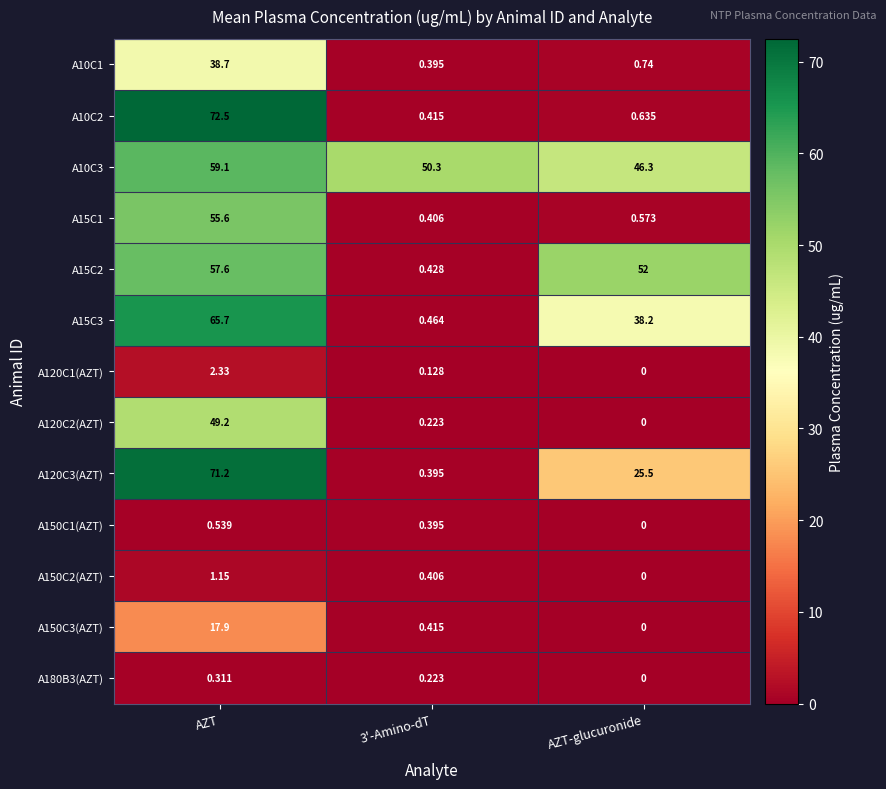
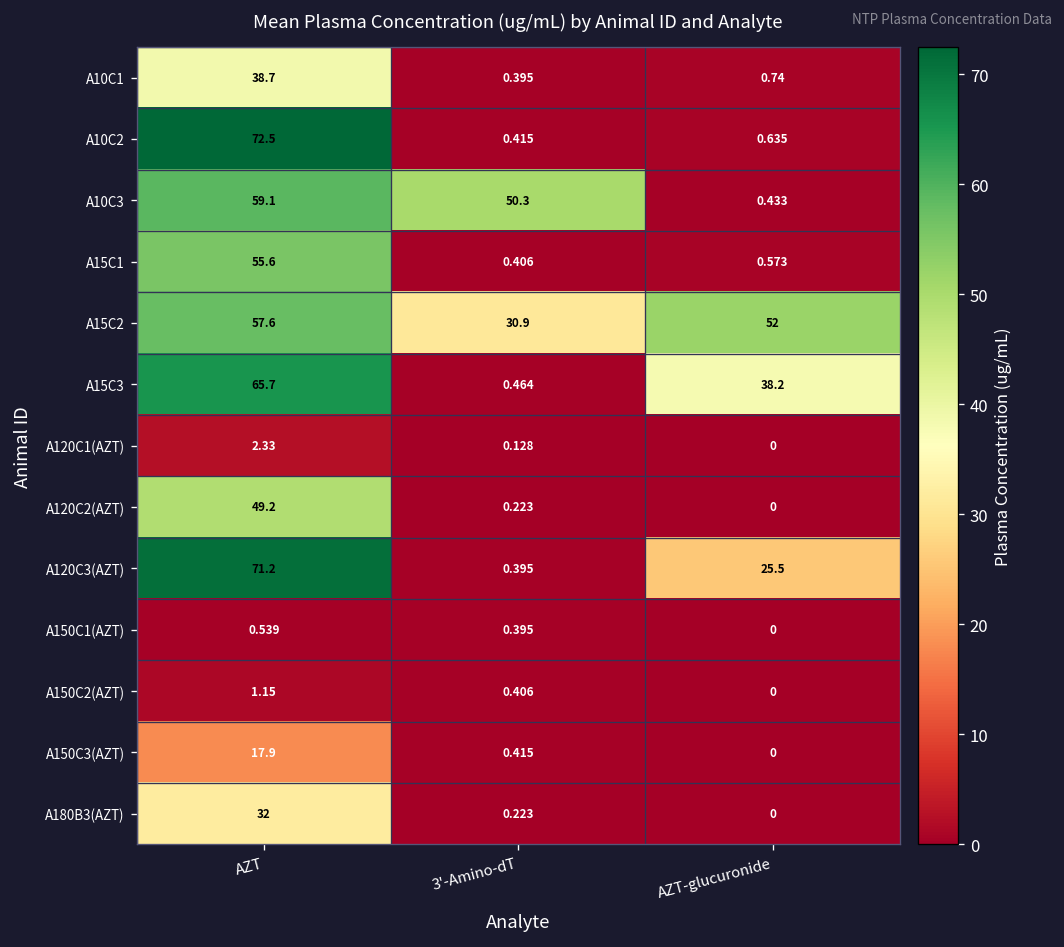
A10C3, AZT-glucuronide: 46.3 -> 0.433
A15C2, 3'-Amino-dT: 0.428 -> 30.9
A180B3(AZT), AZT: 0.311 -> 32
